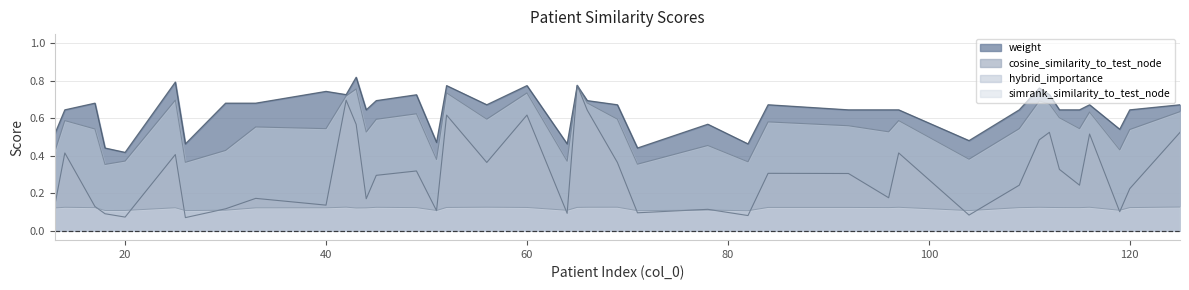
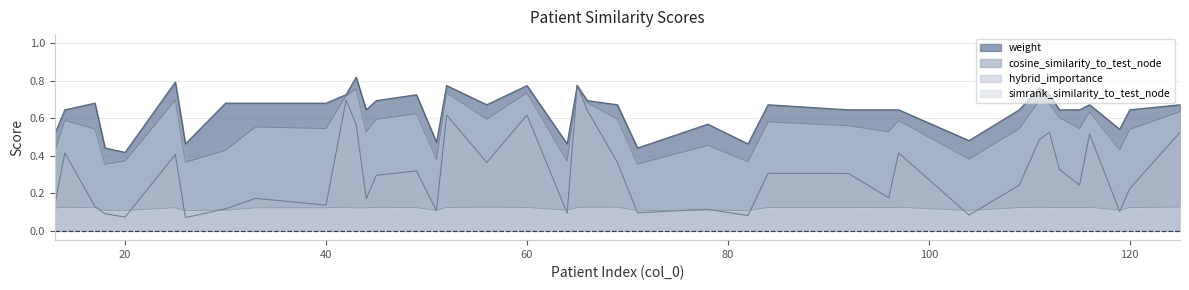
weight, 40: 0.74 -> 0.68
